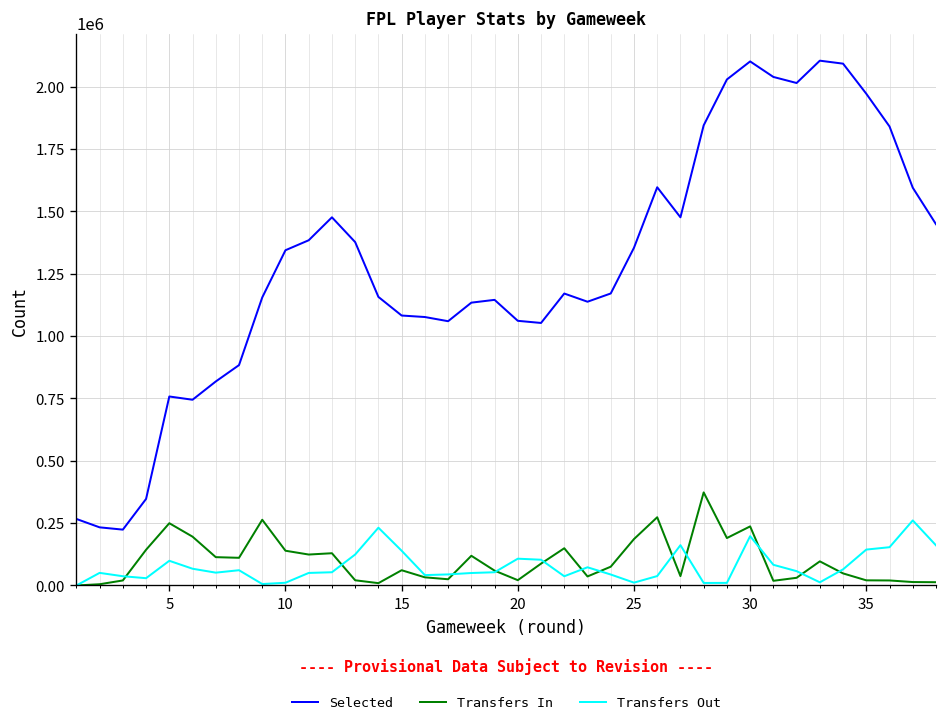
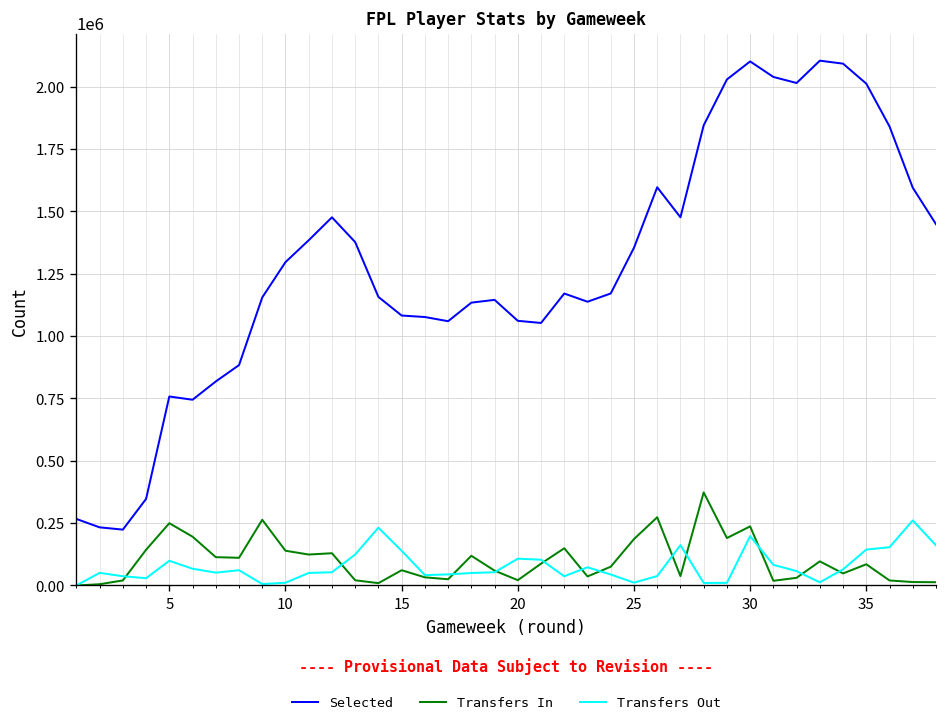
Selected, 10: 1340000 -> 1300000
Selected, 35: 1970000 -> 2010000
Transfers In, 35: 20000 -> 90000
